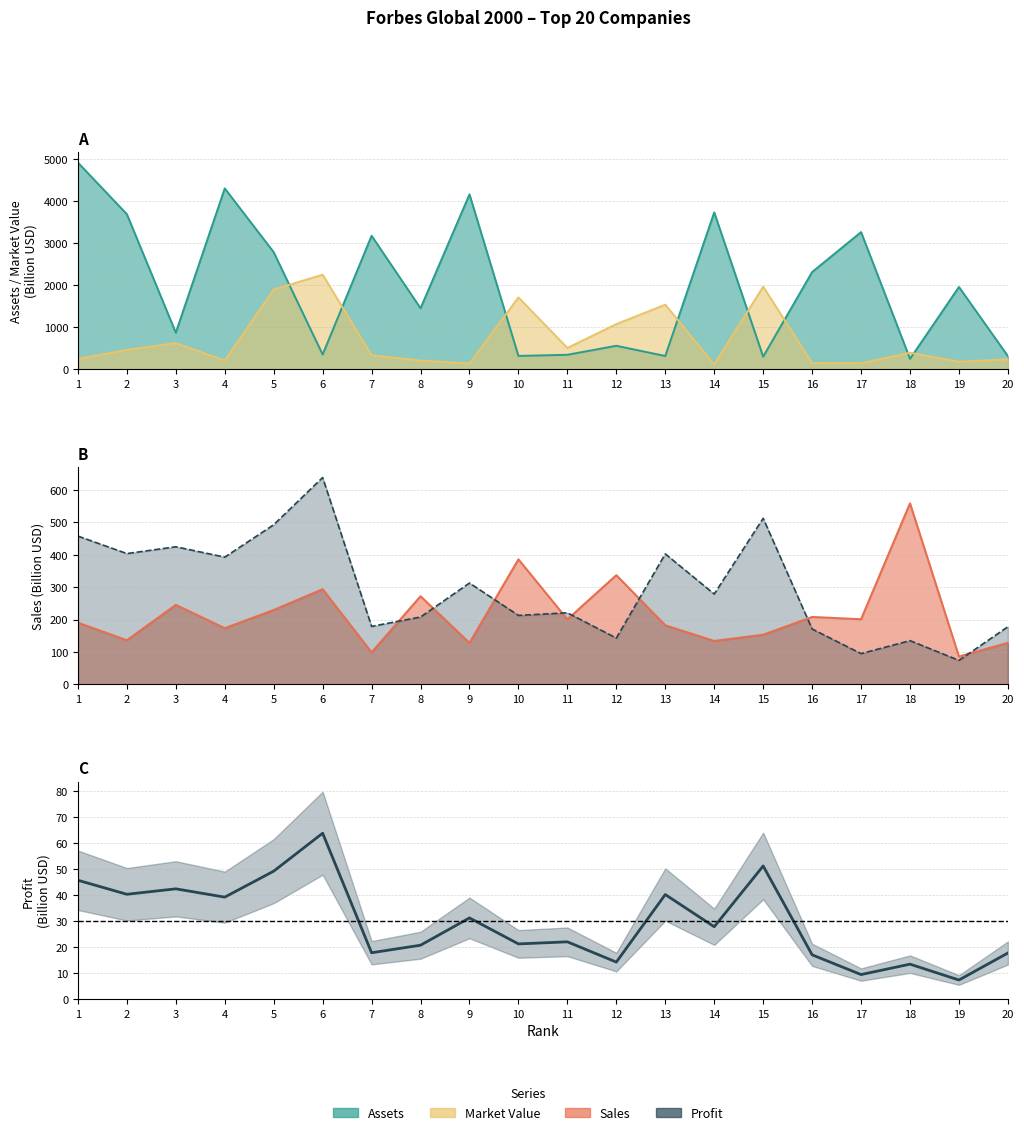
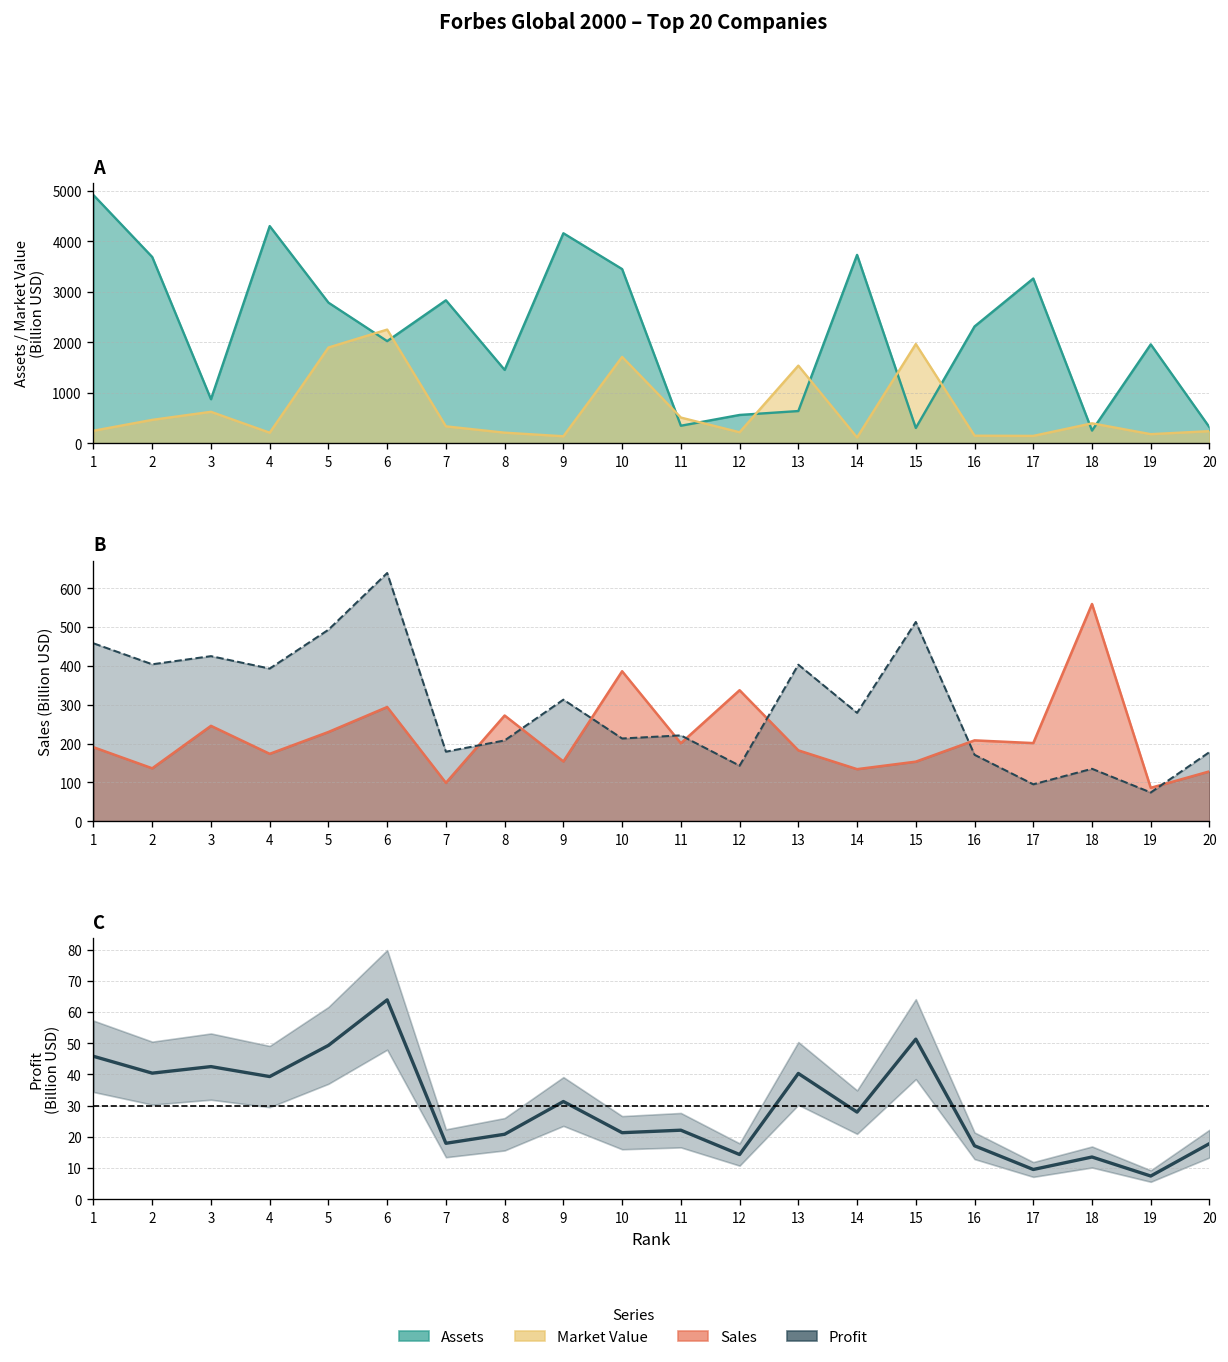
A, Assets, 6: 400 -> 2000
A, Assets, 7: 3200 -> 2800
A, Assets, 10: 300 -> 3500
A, Market Value, 12: 1100 -> 200
A, Assets, 13: 300 -> 600
B, Sales, 9: 130 -> 150
